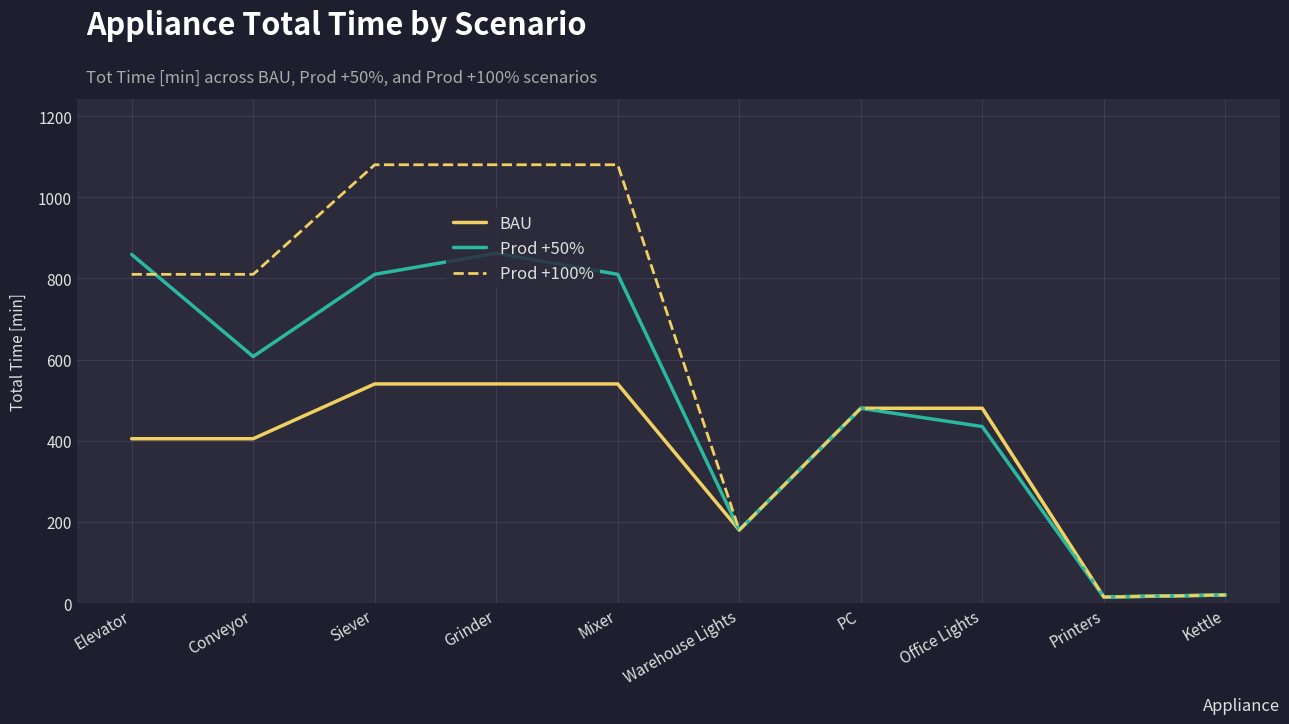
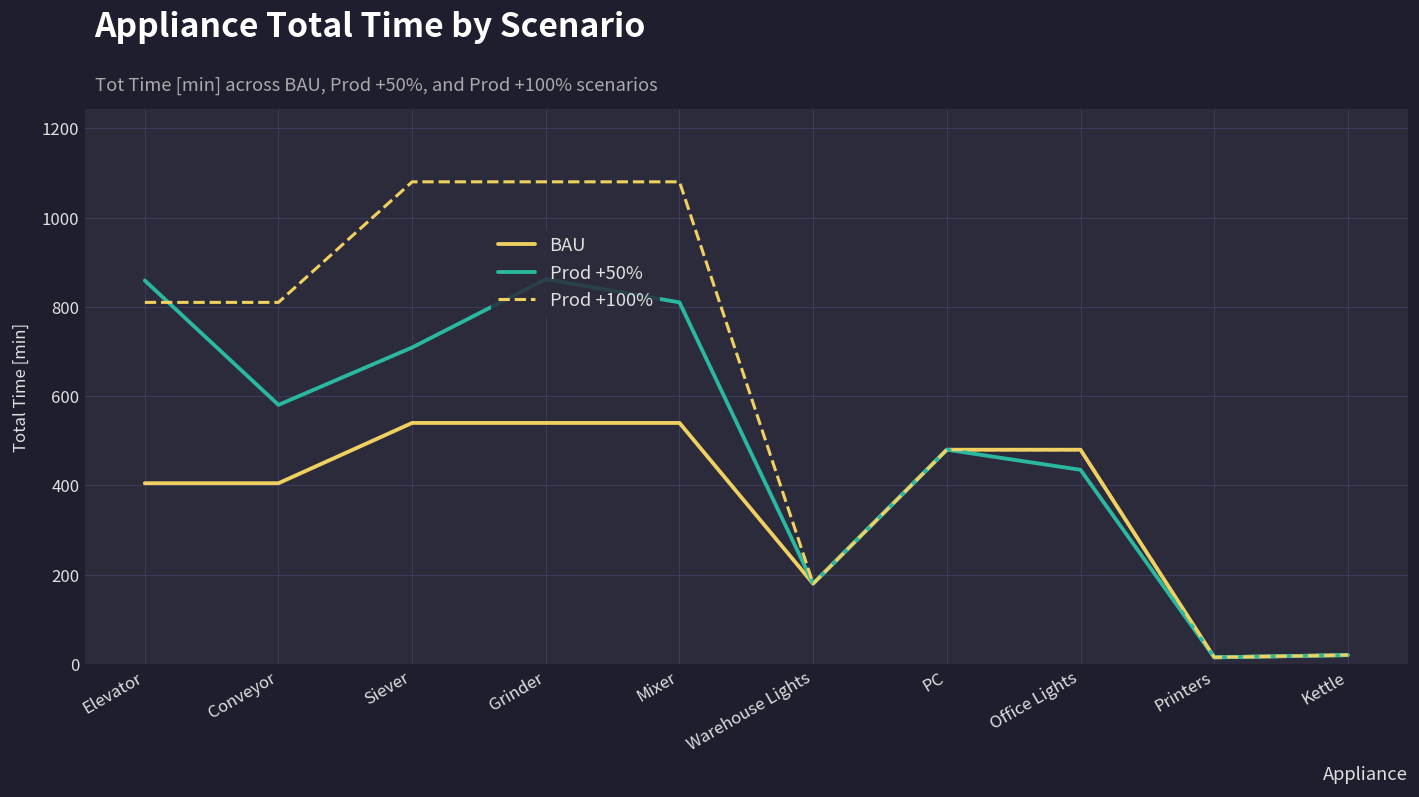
Prod +50%, Conveyor: 610 -> 580
Prod +50%, Siever: 810 -> 710
